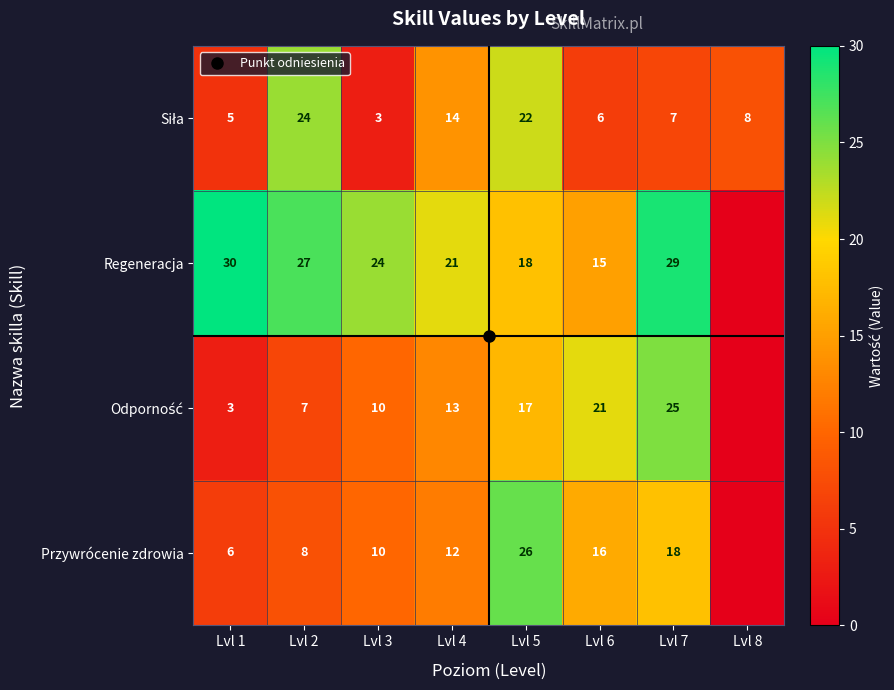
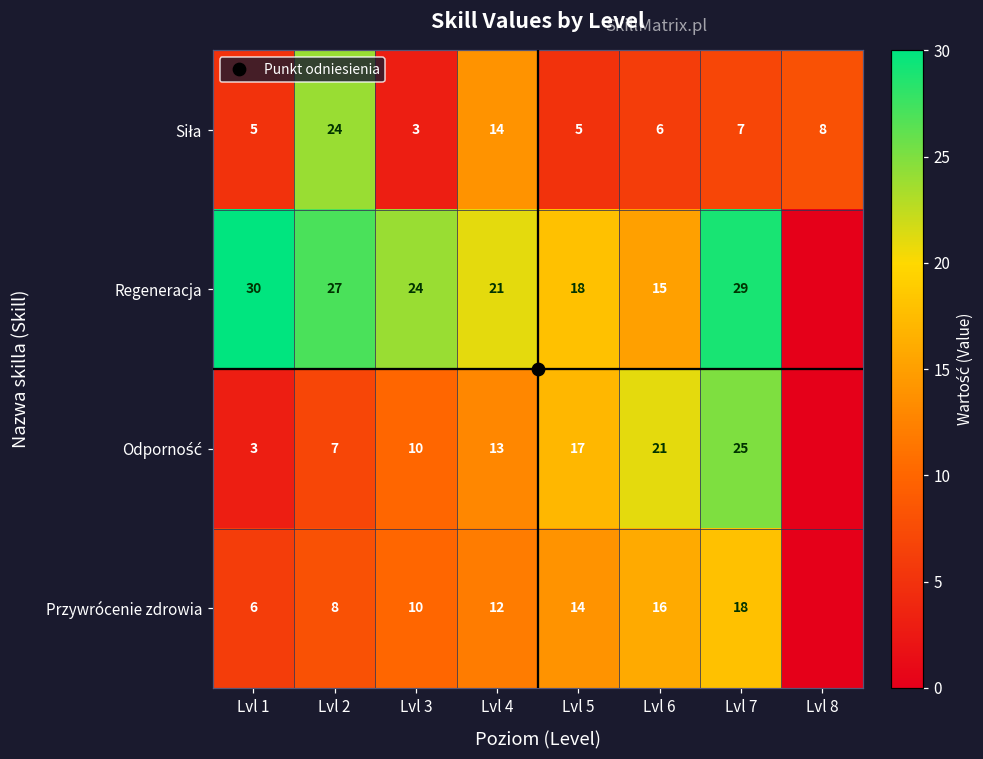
Siła, Lvl 5: 22 -> 5
Przywrócenie zdrowia, Lvl 5: 26 -> 14
